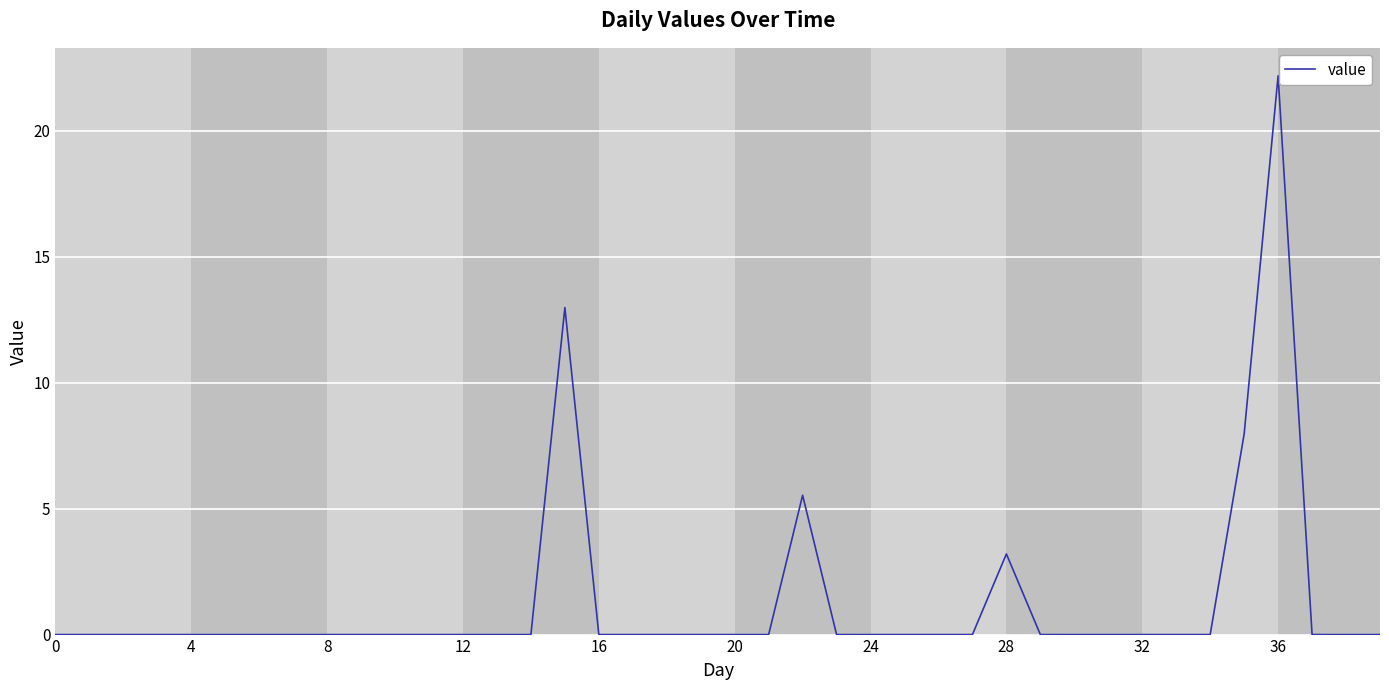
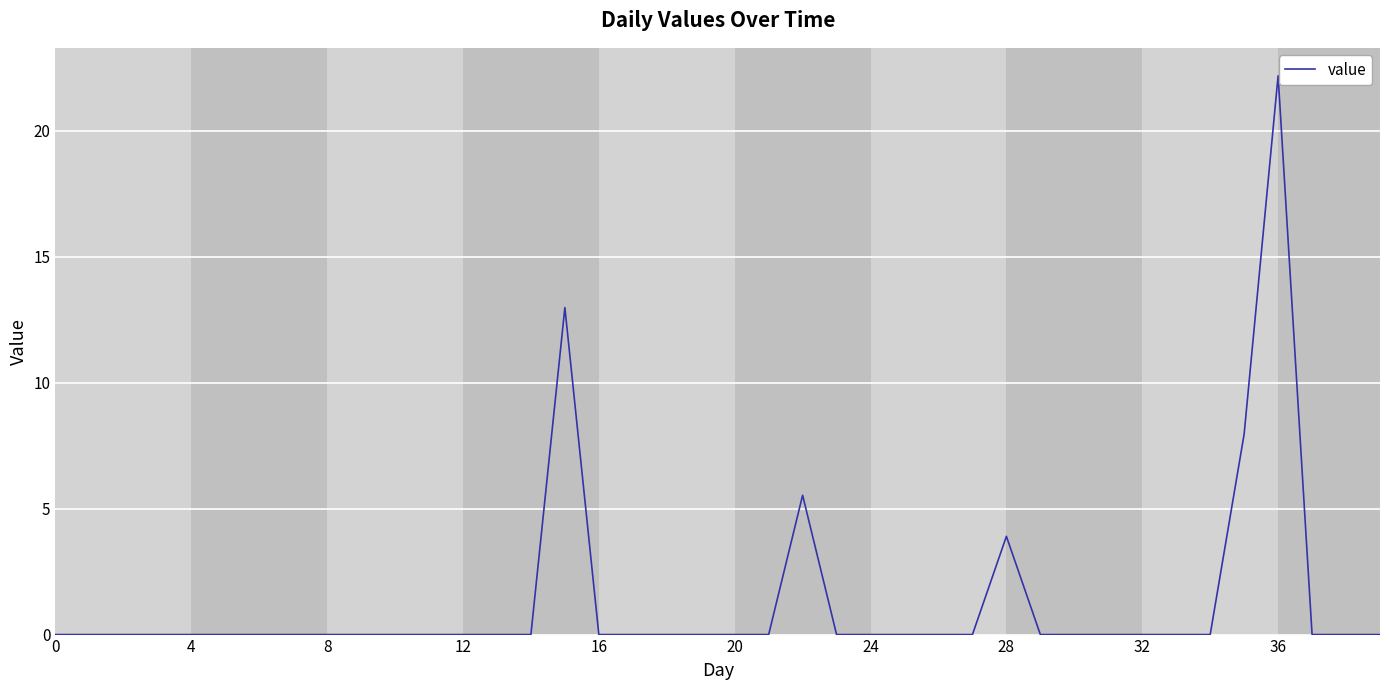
28: 3.2 -> 3.9
